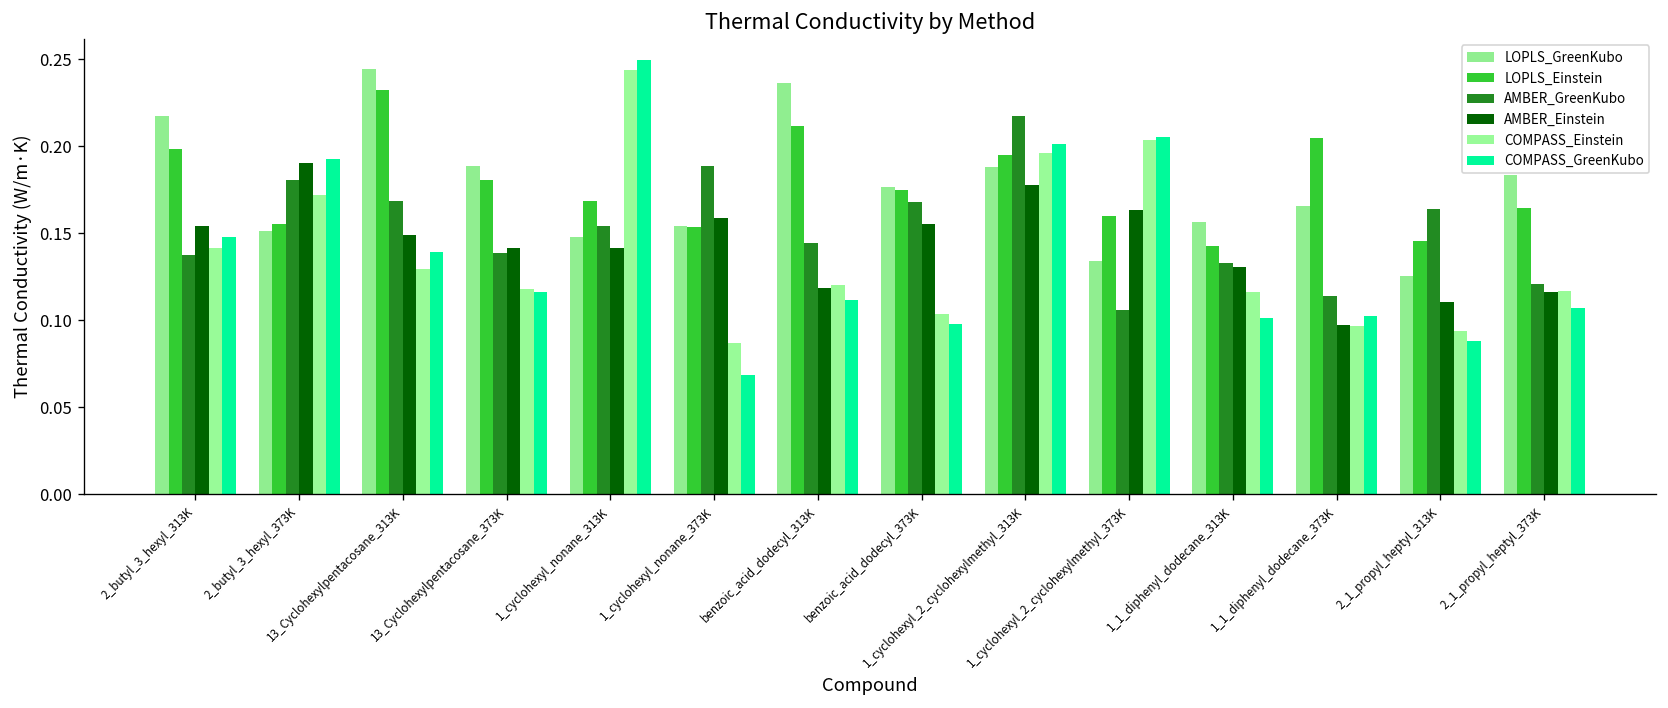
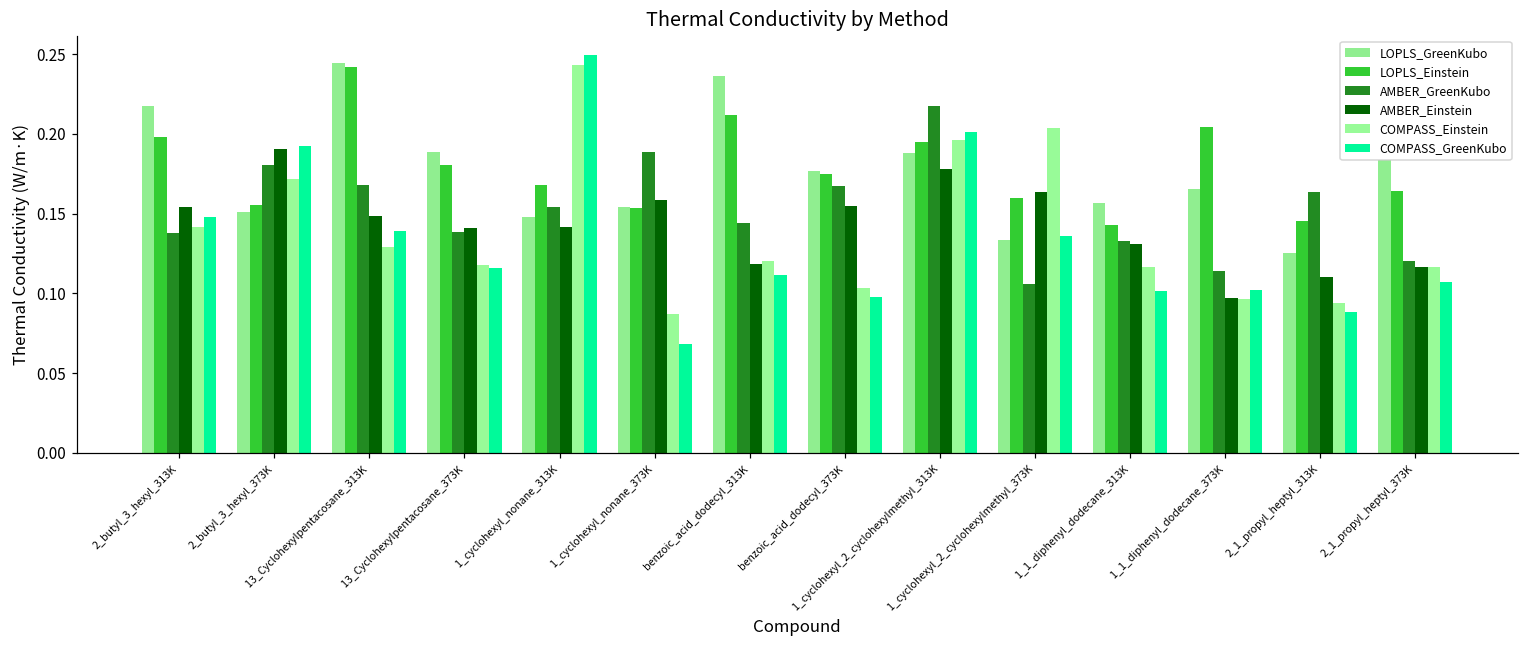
LOPLS_Einstein, 13_Cyclohexylpentacosane_313K: 0.232 -> 0.242
COMPASS_GreenKubo, 1_cyclohexyl_2_cyclohexylmethyl_373K: 0.205 -> 0.136
